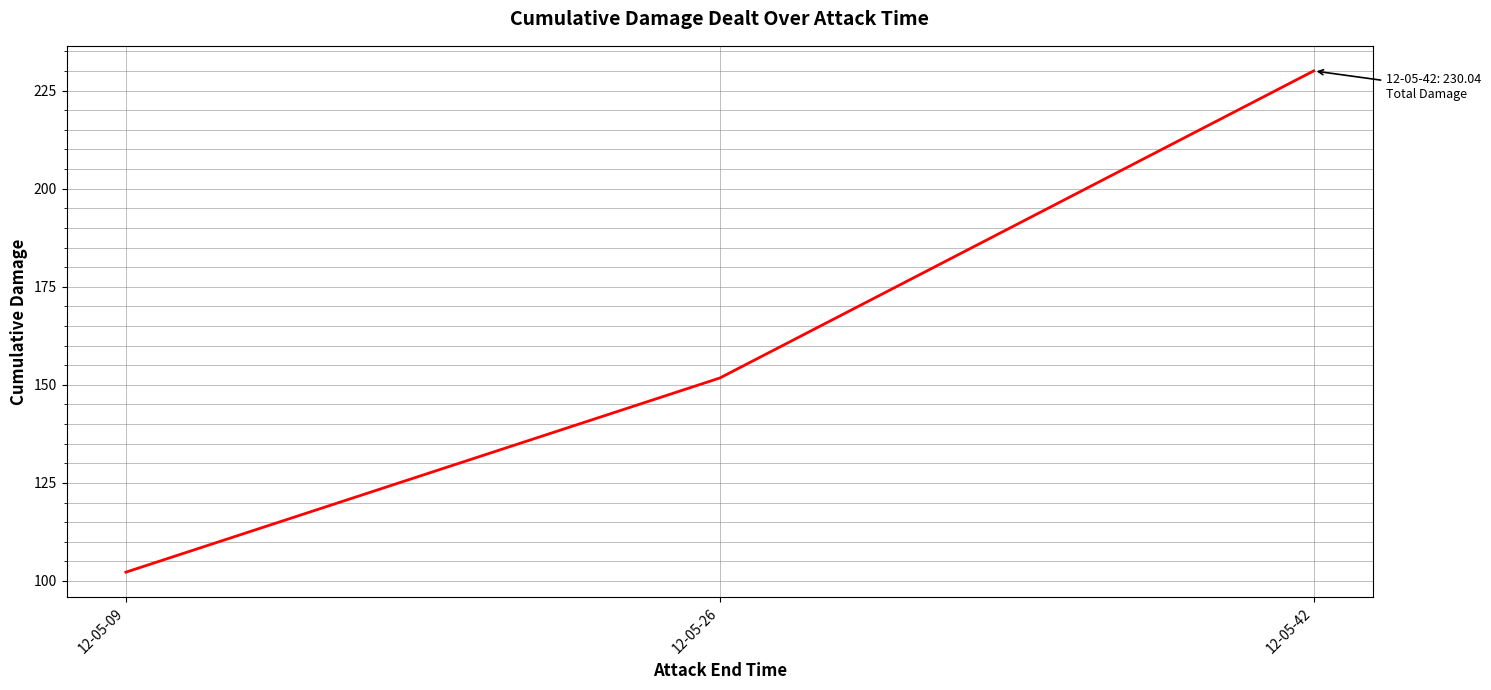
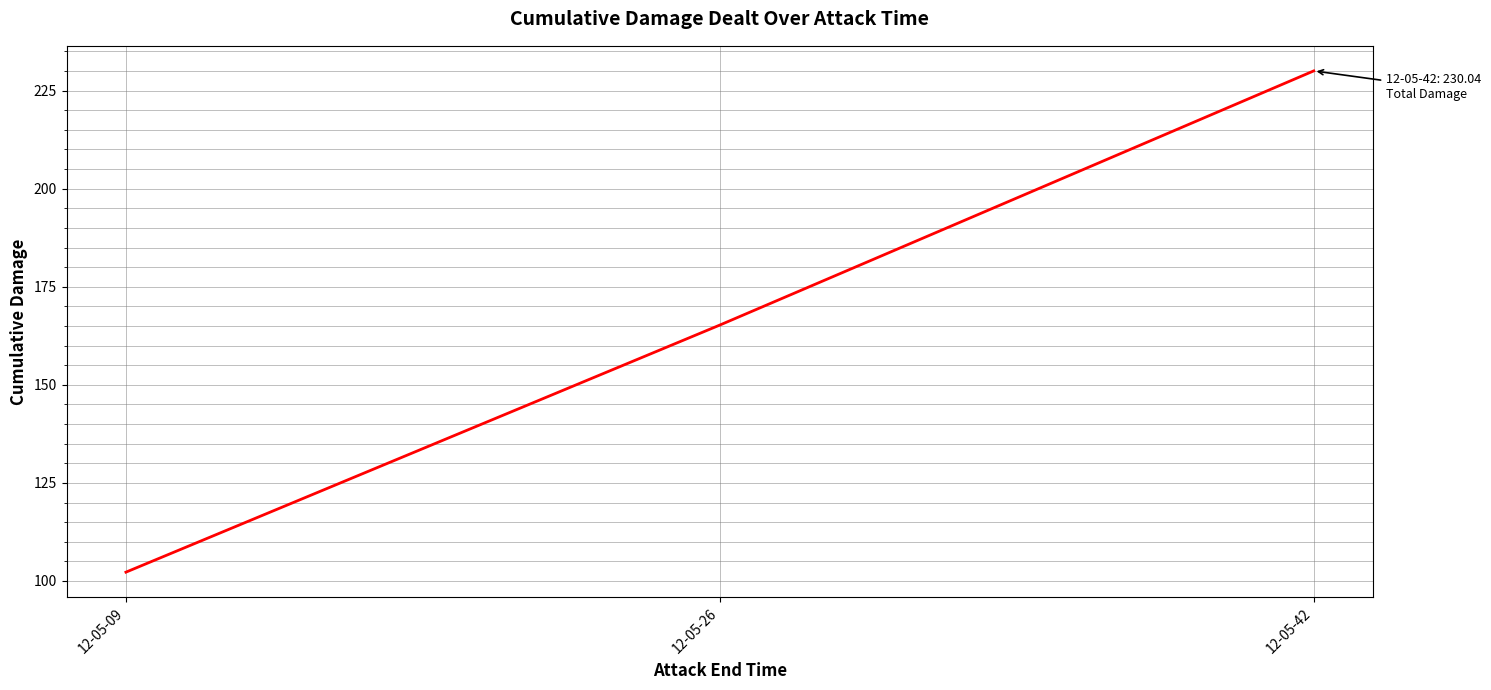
12-05-26: 152 -> 165
